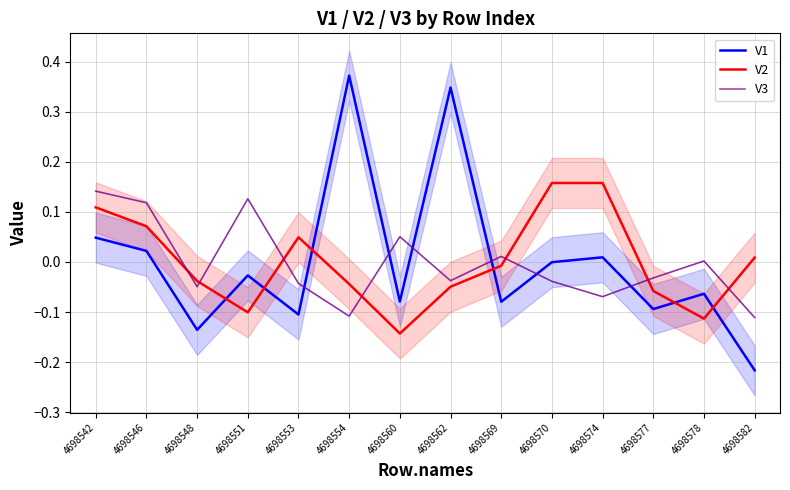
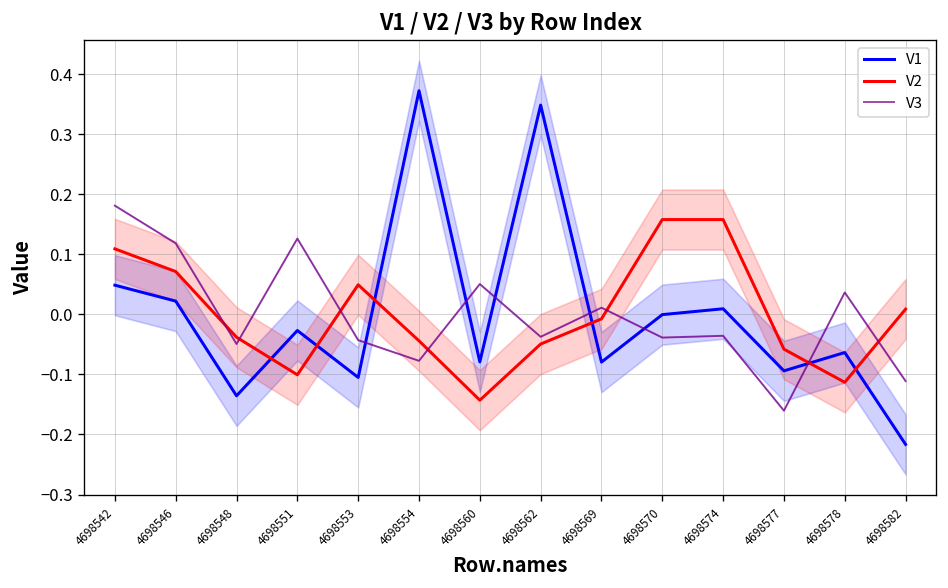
V3, 4698542: 0.14 -> 0.18
V3, 4698554: -0.11 -> -0.08
V3, 4698574: -0.07 -> -0.04
V3, 4698577: -0.03 -> -0.16
V3, 4698578: 0.00 -> 0.04
